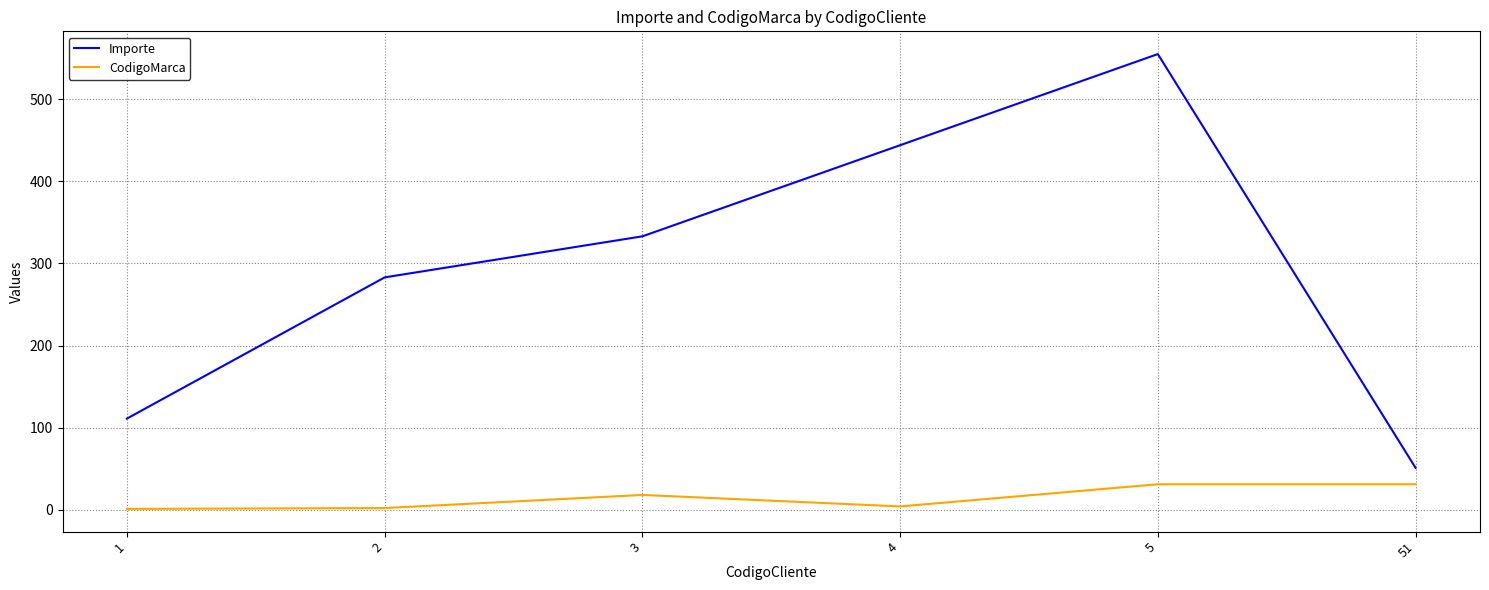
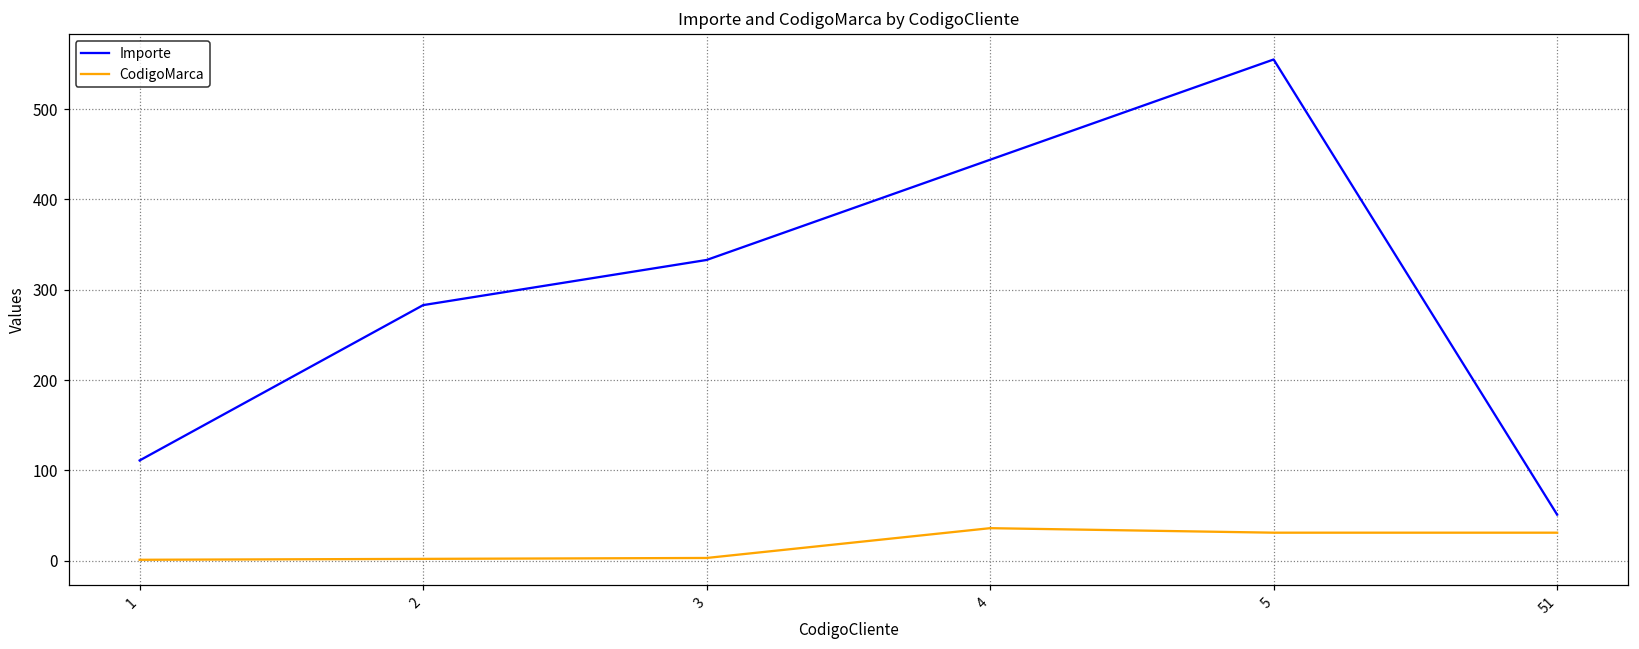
CodigoMarca, 3: 20 -> 0
CodigoMarca, 4: 0 -> 40
